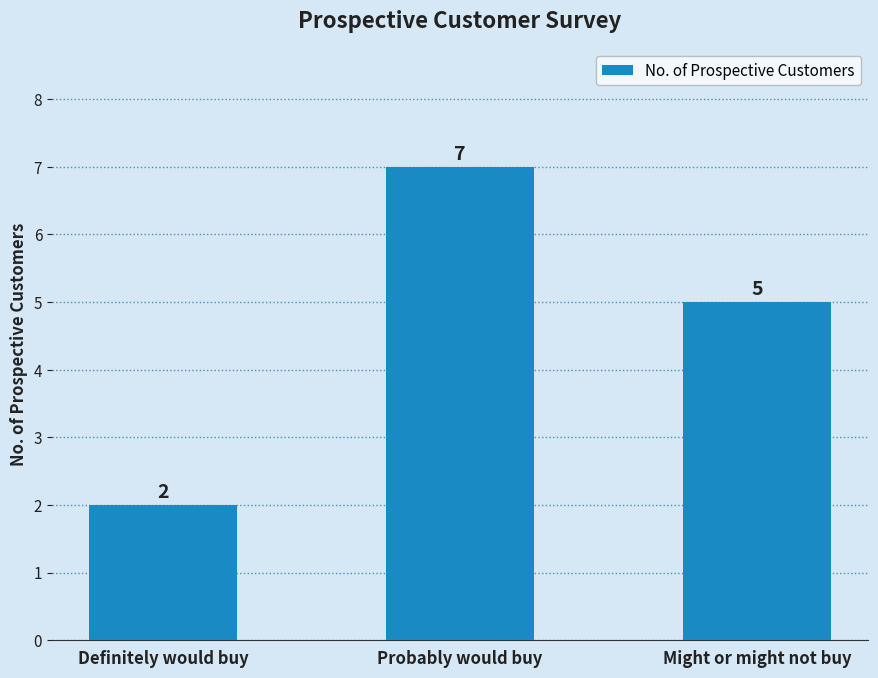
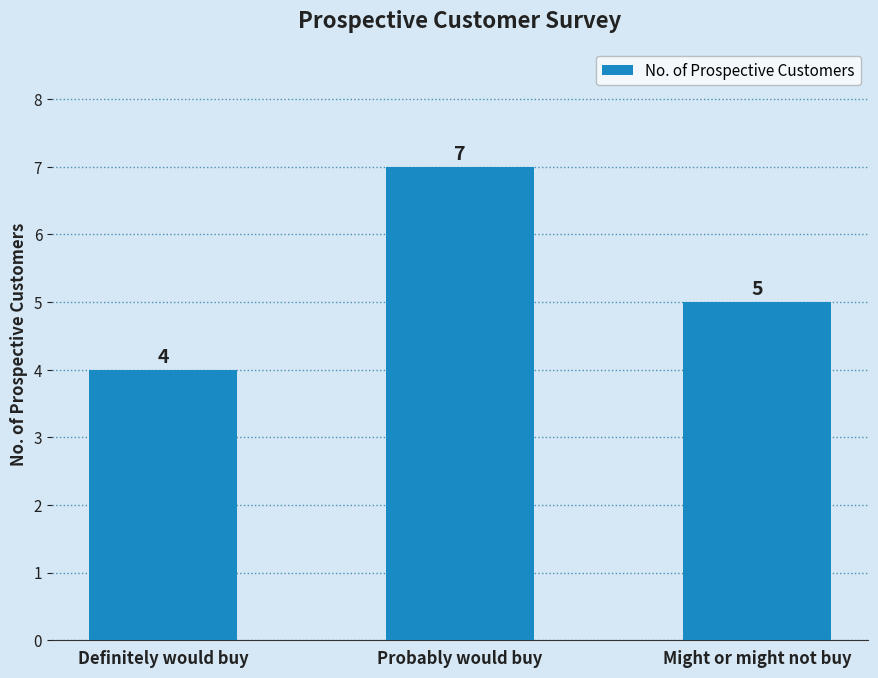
Definitely would buy: 2 -> 4
